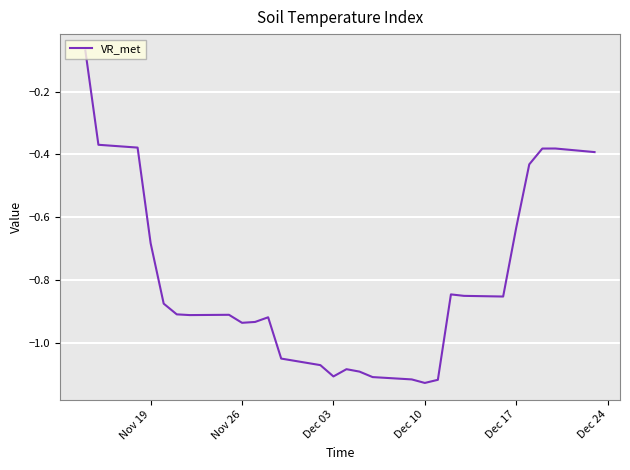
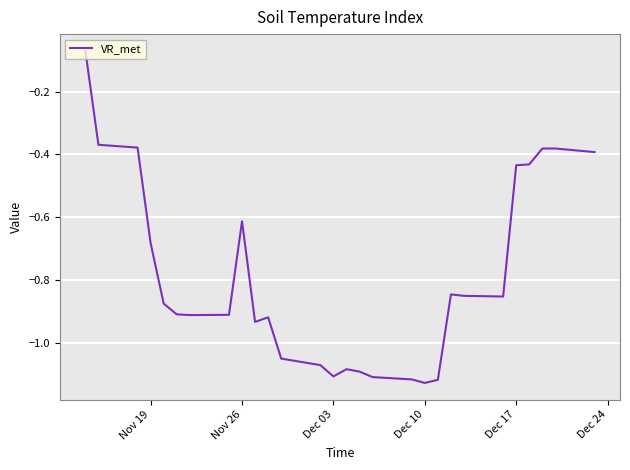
Nov 26: -0.94 -> -0.61
Dec 17: -0.63 -> -0.43
